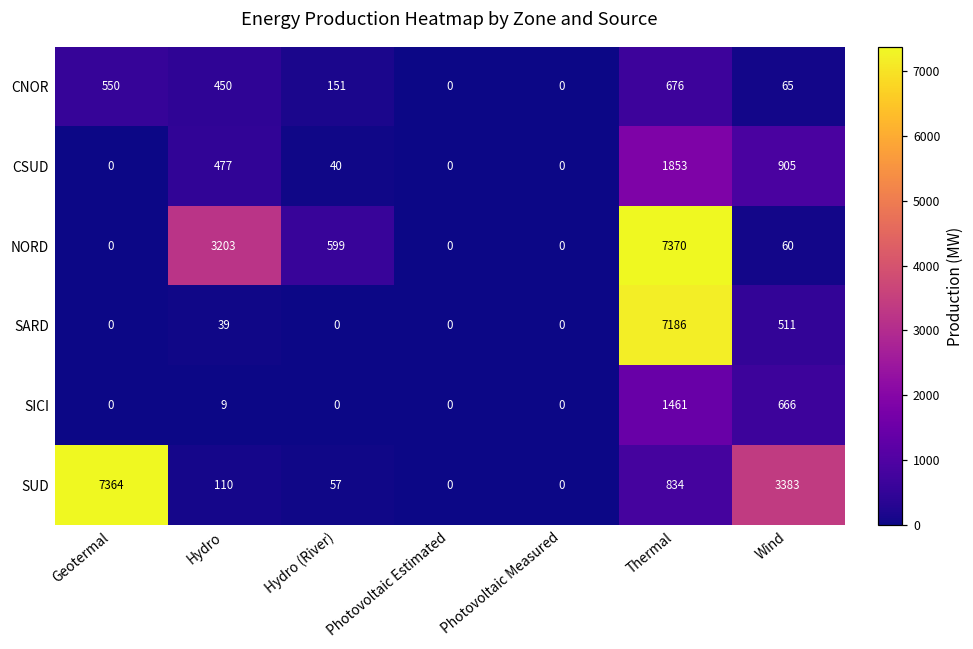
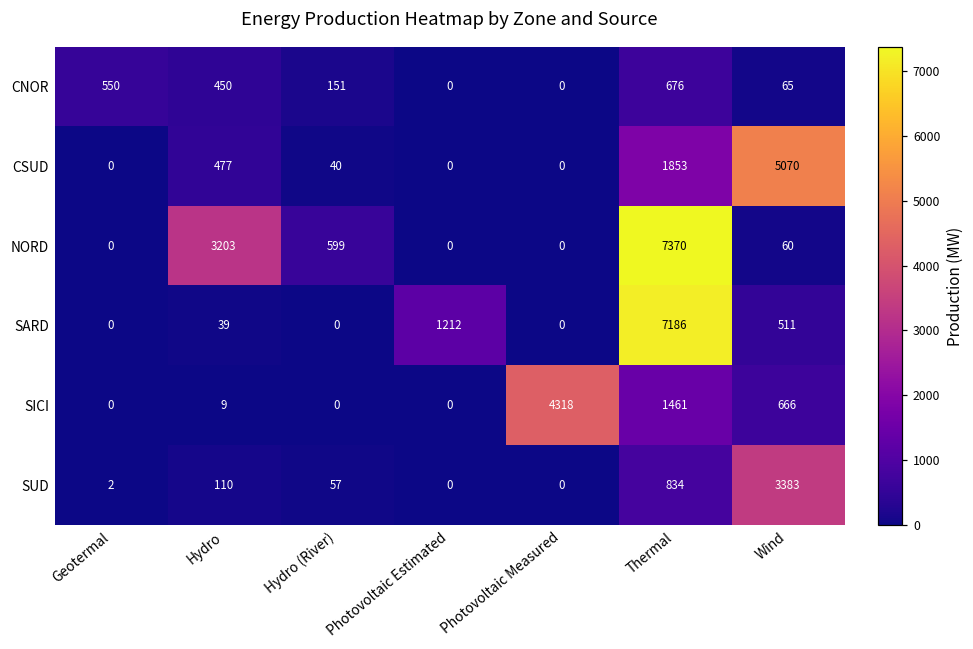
CSUD, Wind: 905 -> 5070
SARD, Photovoltaic Estimated: 0 -> 1212
SICI, Photovoltaic Measured: 0 -> 4318
SUD, Geotermal: 7364 -> 2
